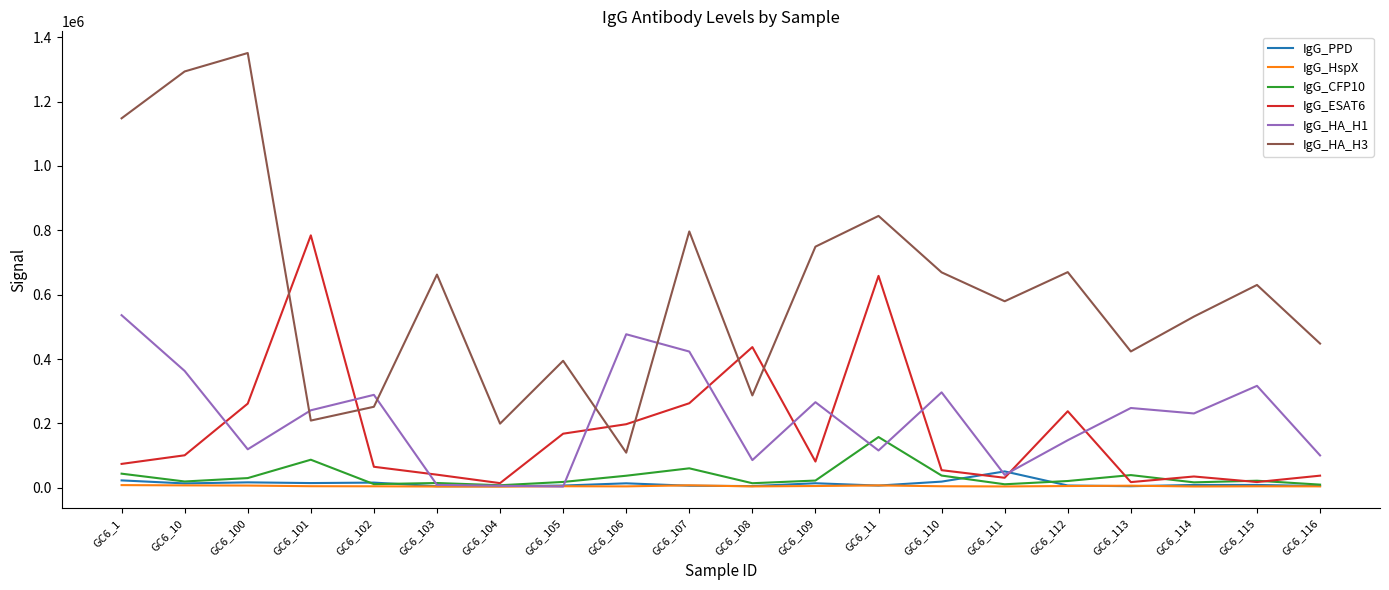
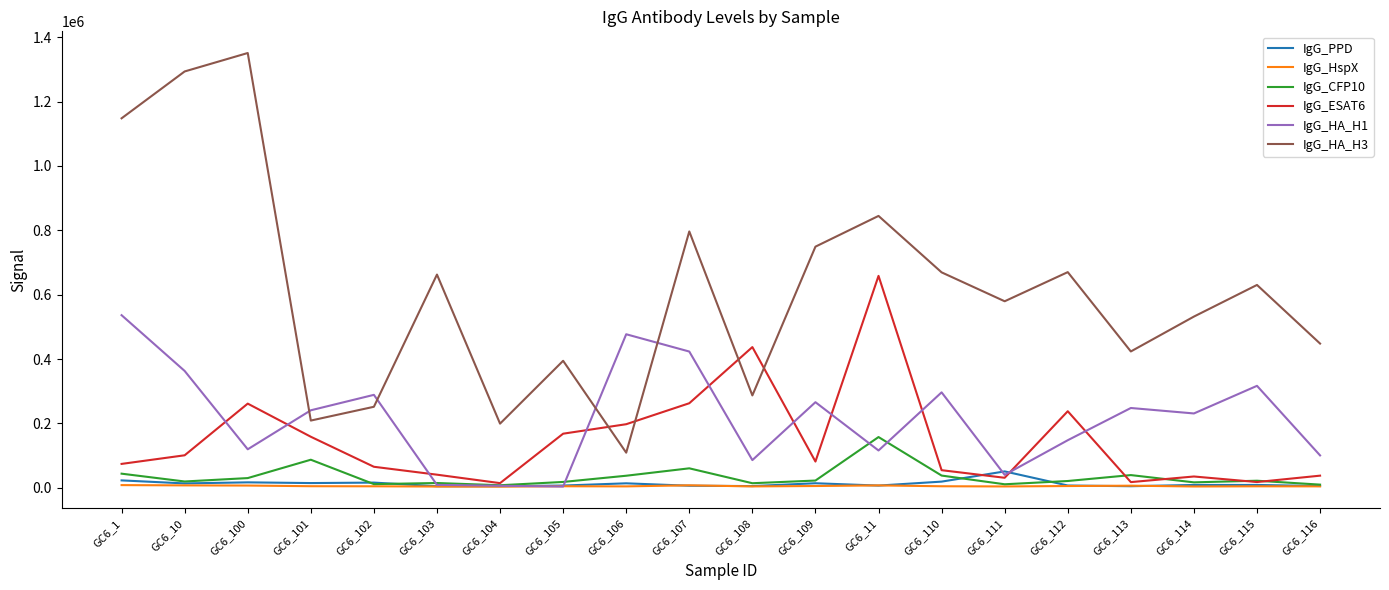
IgG_ESAT6, GC6_101: 780000 -> 160000
